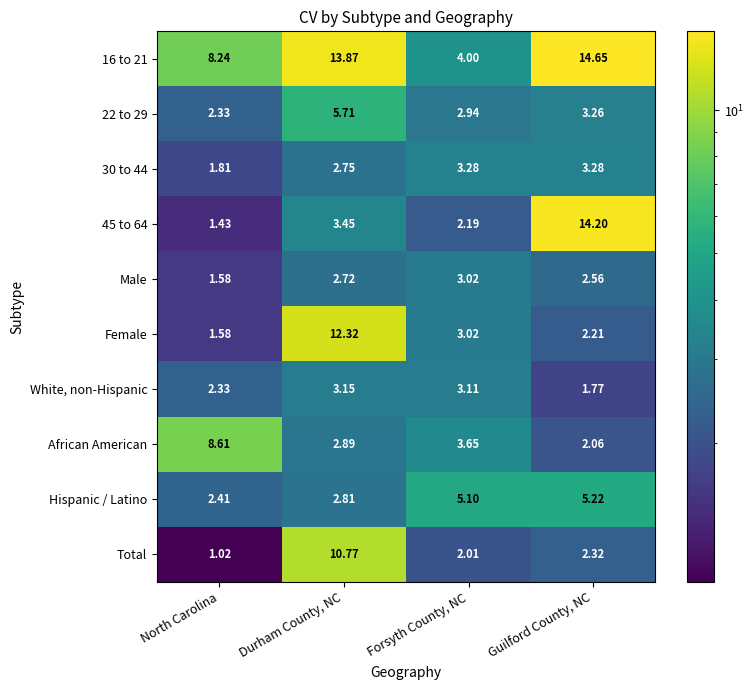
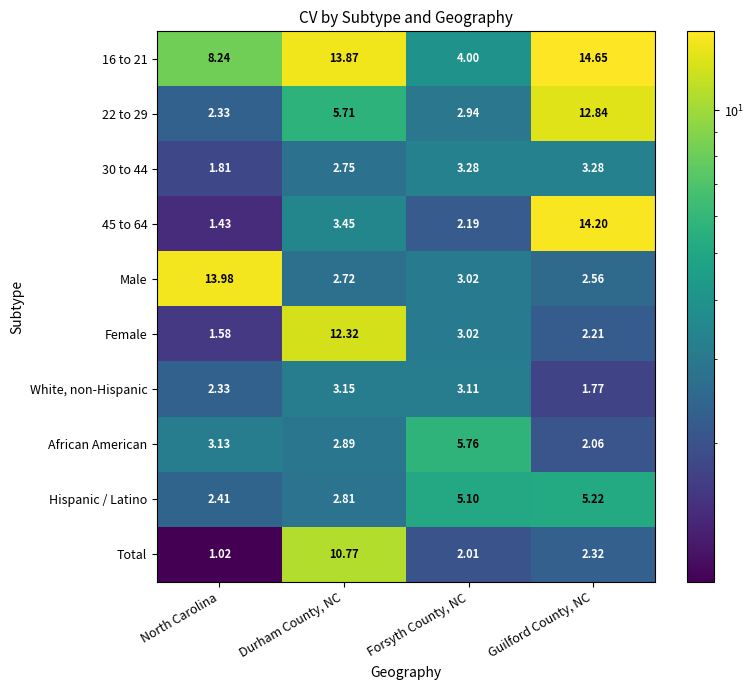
22 to 29, Guilford County, NC: 3.26 -> 12.84
Male, North Carolina: 1.58 -> 13.98
African American, North Carolina: 8.61 -> 3.13
African American, Forsyth County, NC: 3.65 -> 5.76
